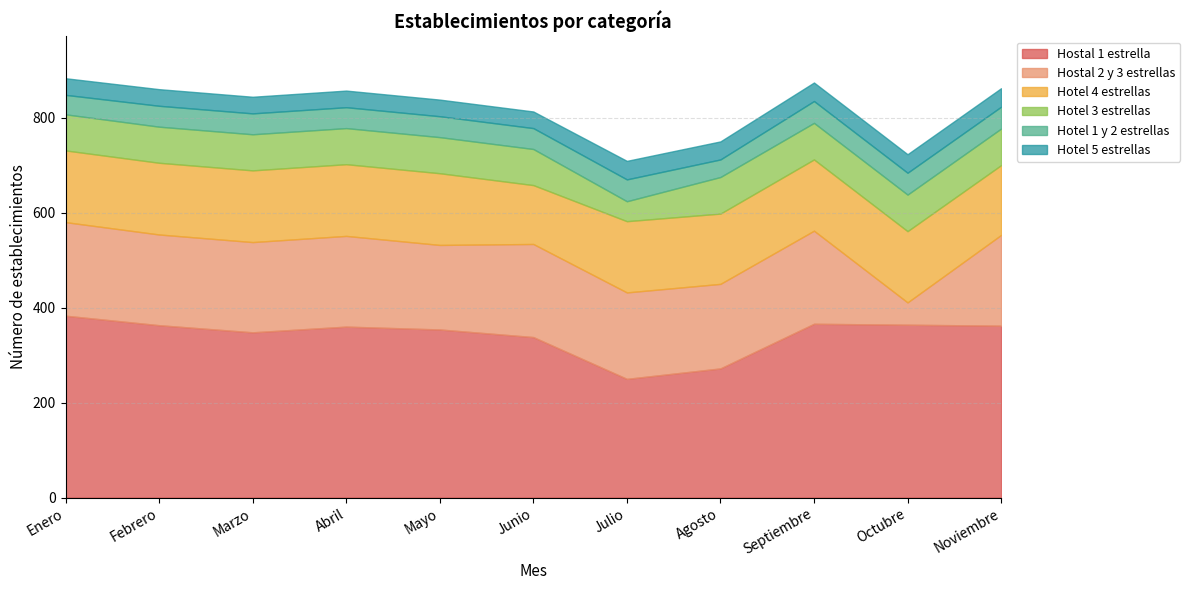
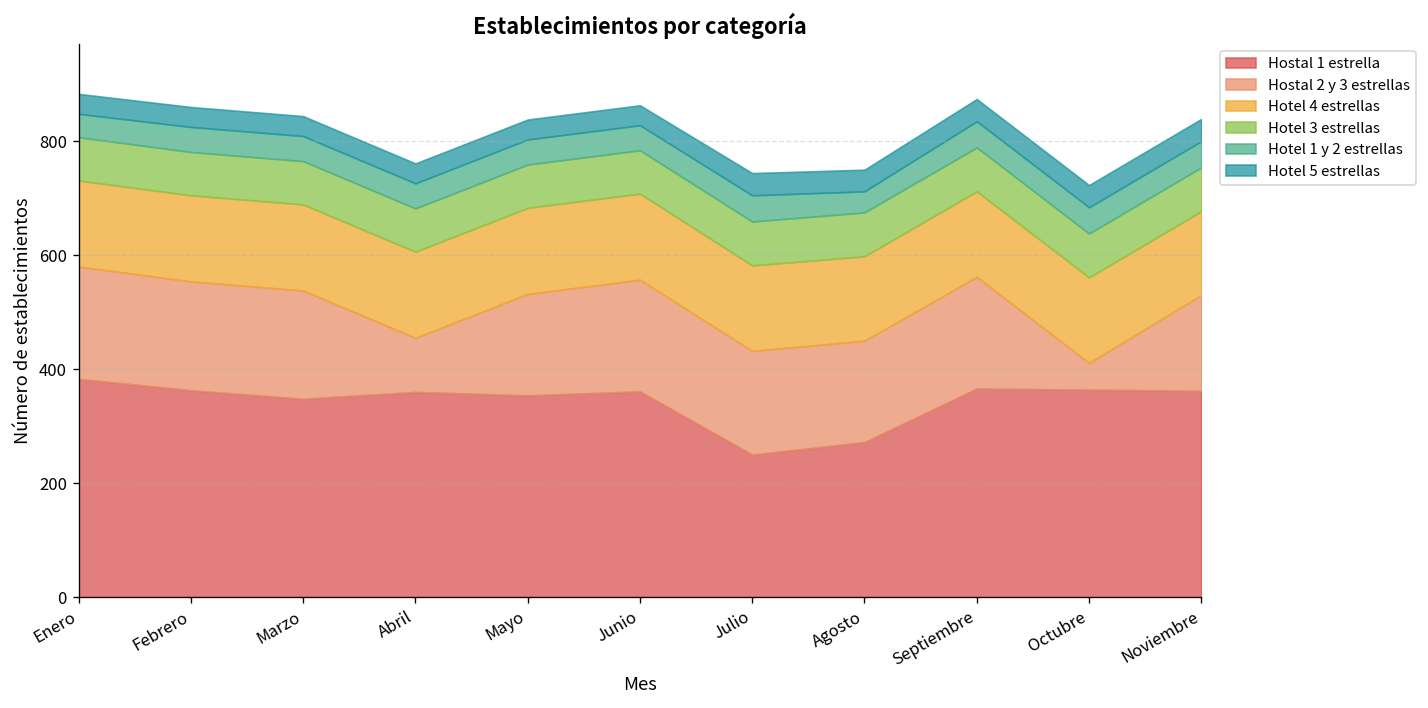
Hostal 2 y 3 estrellas, Abril: 190 -> 100
Hostal 1 estrella, Junio: 340 -> 360
Hotel 4 estrellas, Junio: 120 -> 150
Hotel 3 estrellas, Julio: 40 -> 80
Hostal 2 y 3 estrellas, Noviembre: 190 -> 170
